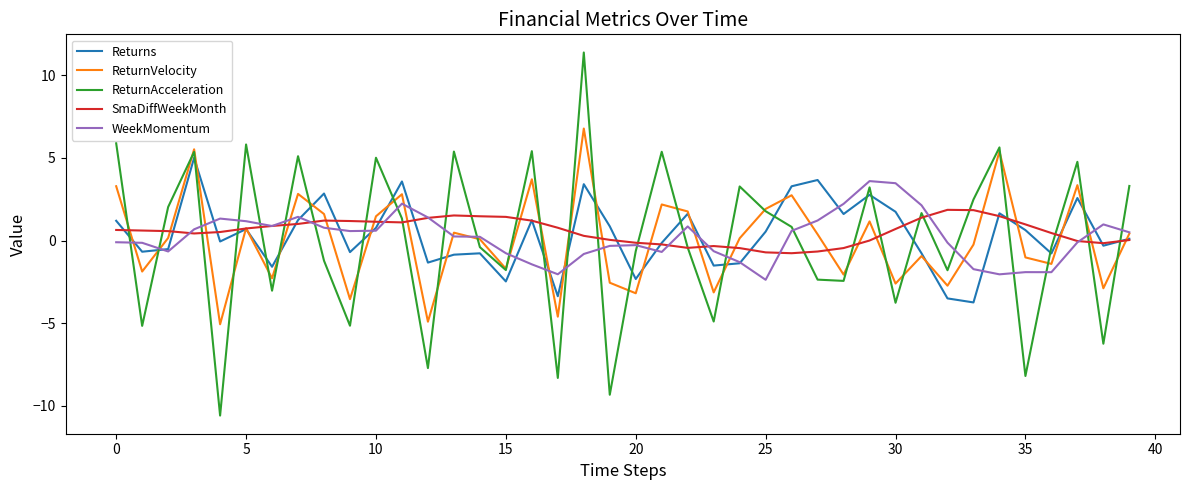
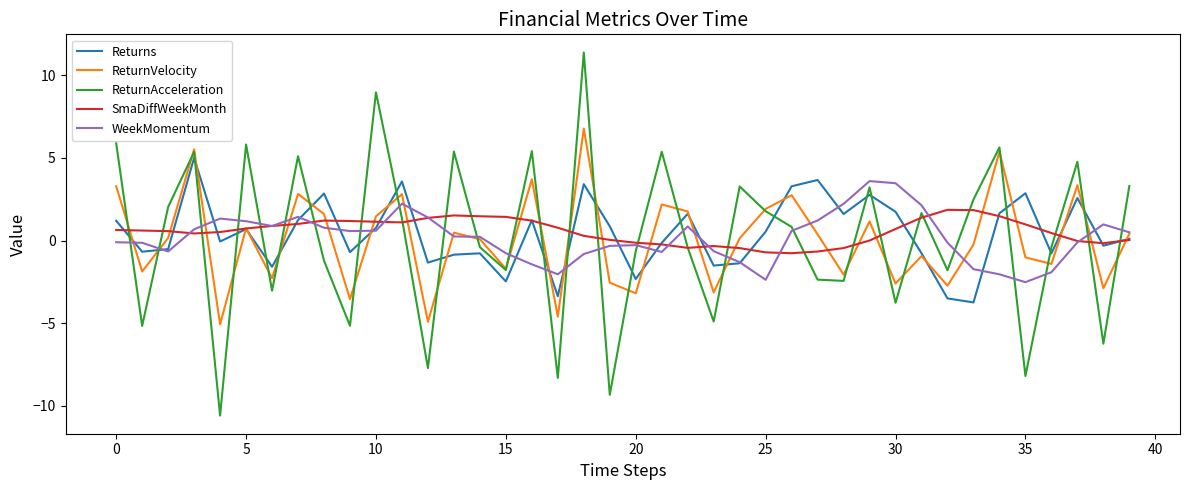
ReturnAcceleration, 10: 5.0 -> 9.0
Returns, 35: 0.6 -> 2.9
WeekMomentum, 35: -1.9 -> -2.5
